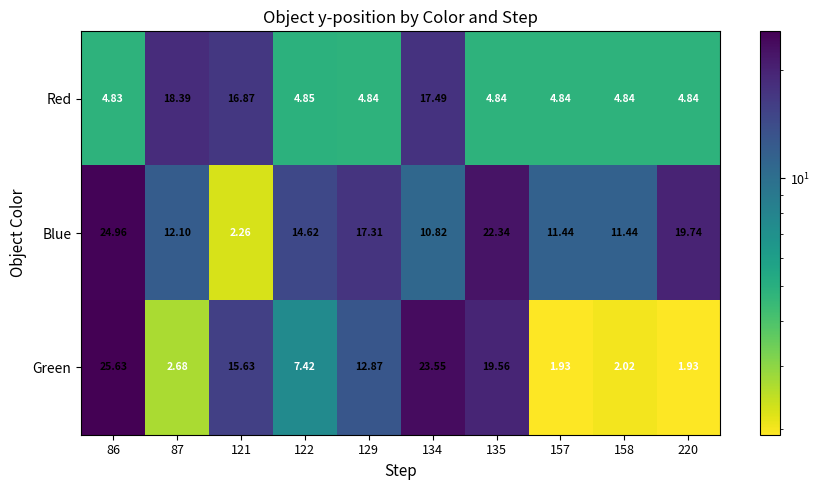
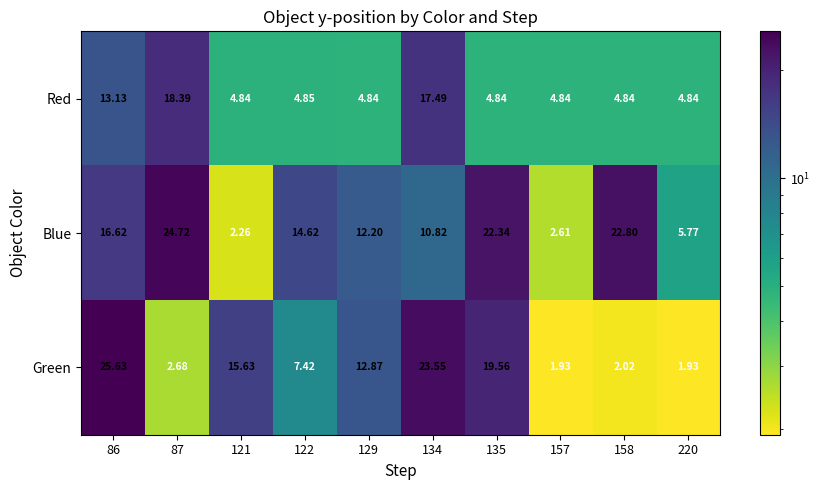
Red, 86: 4.83 -> 13.13
Red, 121: 16.87 -> 4.84
Blue, 86: 24.96 -> 16.62
Blue, 87: 12.10 -> 24.72
Blue, 129: 17.31 -> 12.20
Blue, 157: 11.44 -> 2.61
Blue, 158: 11.44 -> 22.80
Blue, 220: 19.74 -> 5.77
